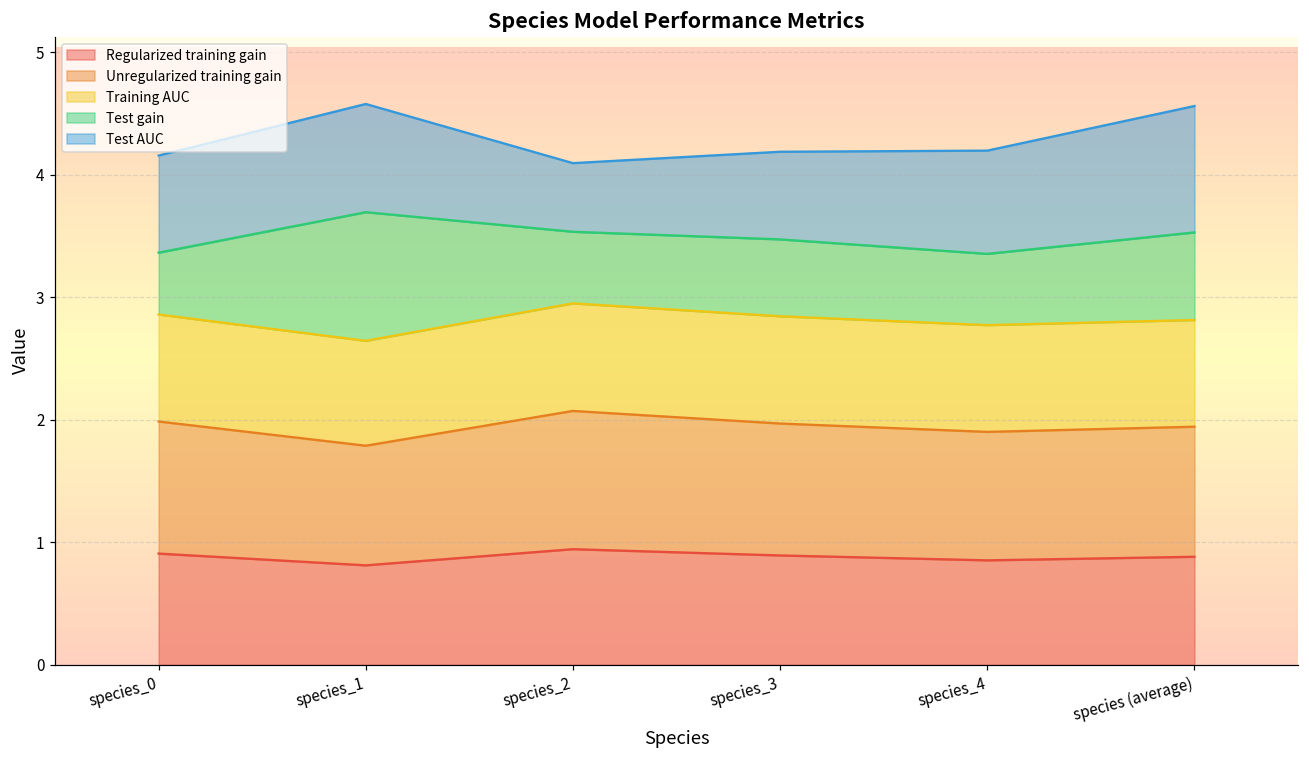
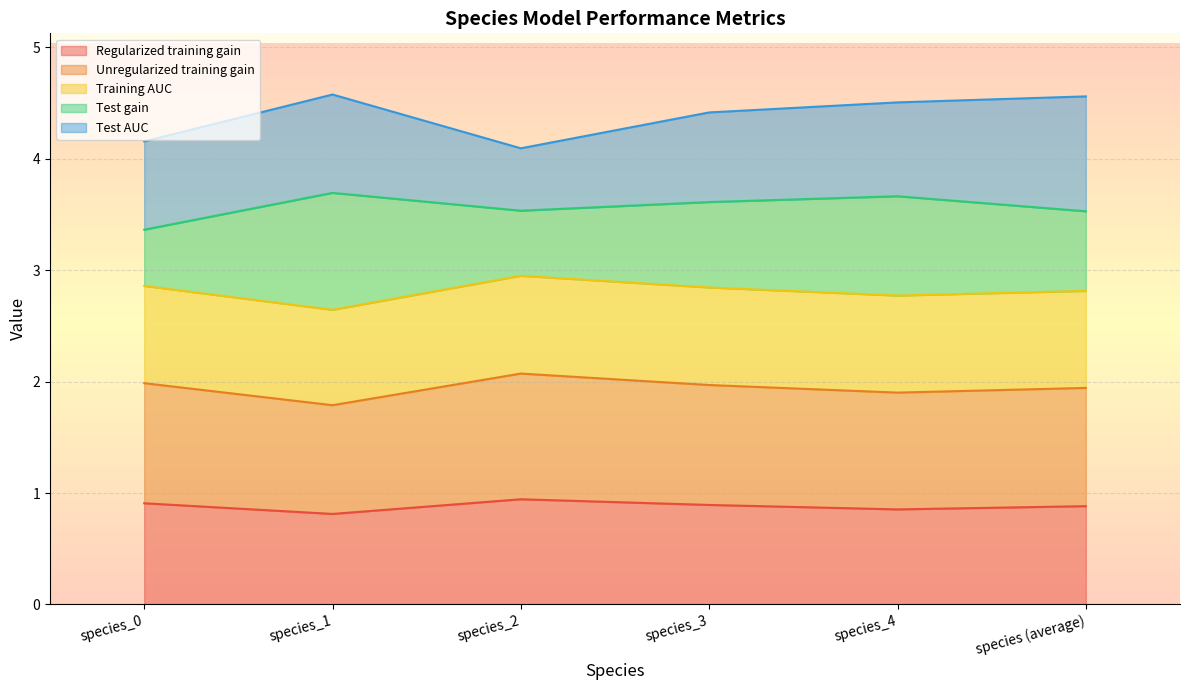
Test gain, species_3: 0.63 -> 0.77
Test AUC, species_3: 0.71 -> 0.80
Test gain, species_4: 0.58 -> 0.89
